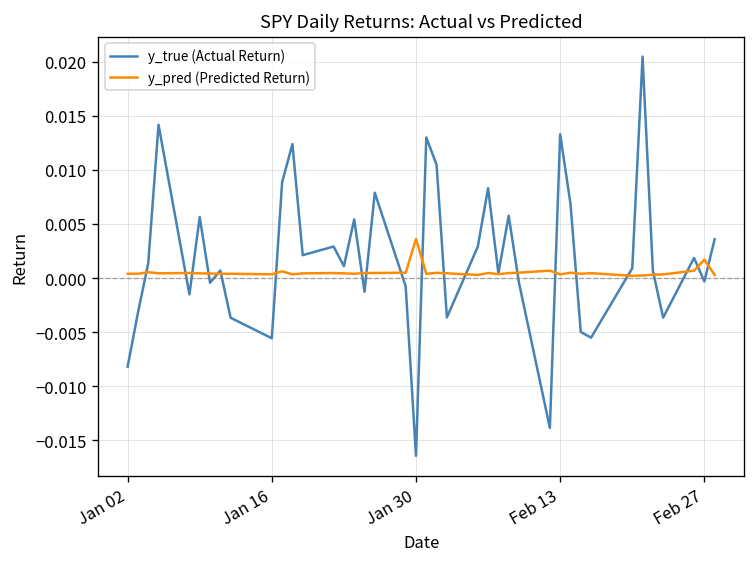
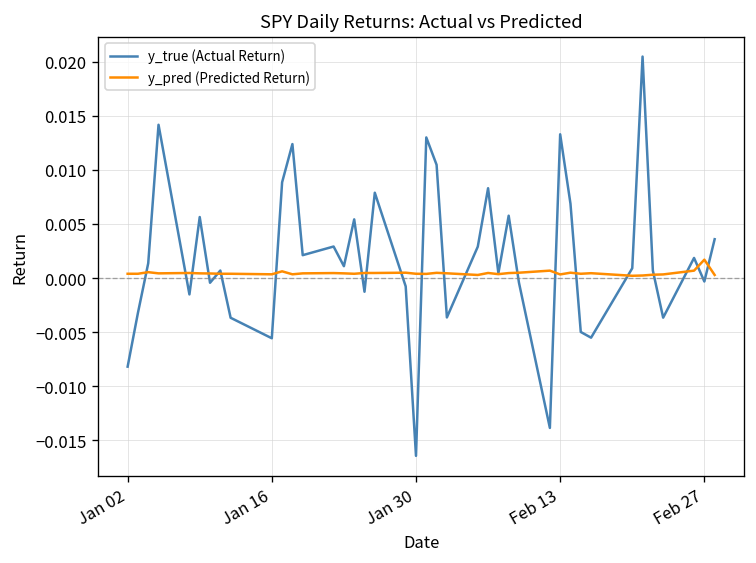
y_pred (Predicted Return), Jan 30: 0.004 -> 0.000
